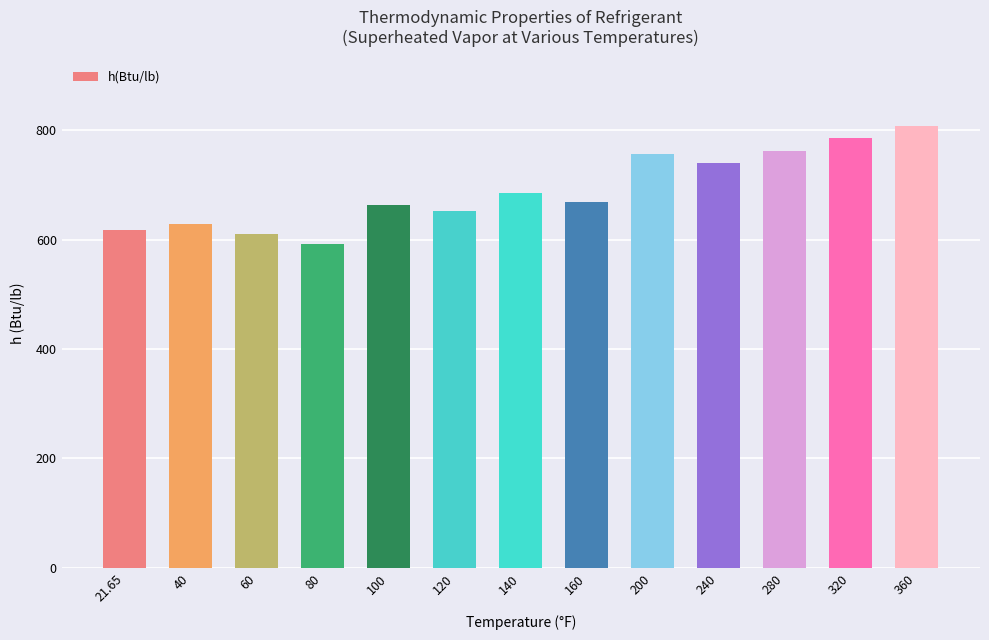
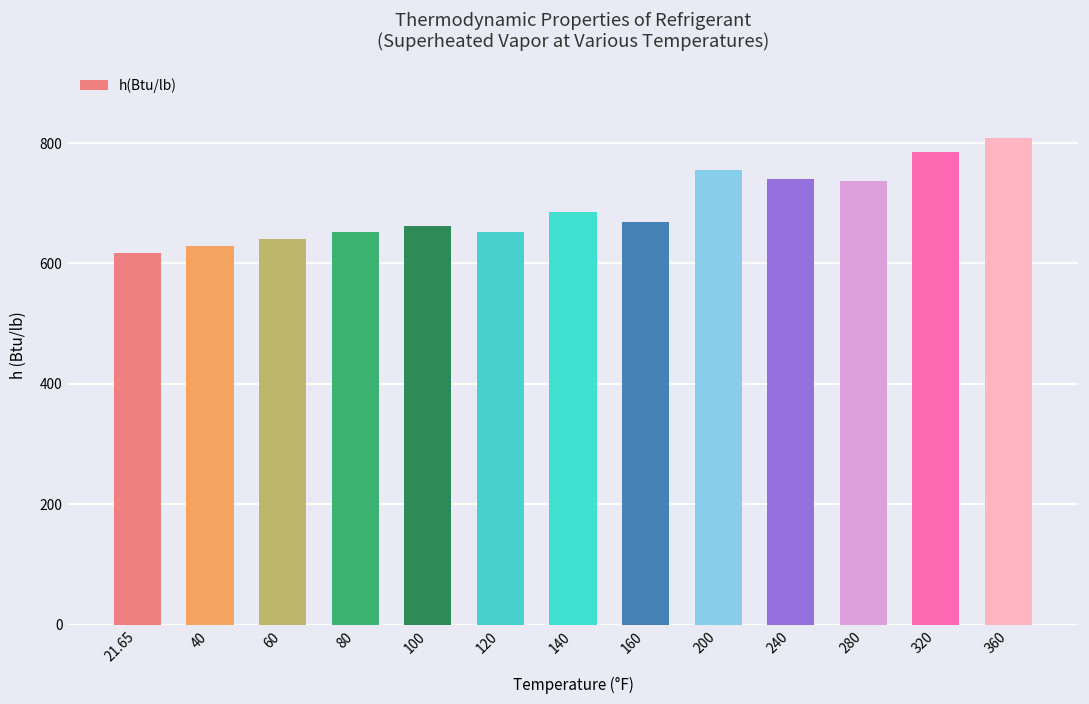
60: 610 -> 640
80: 590 -> 650
280: 760 -> 740
